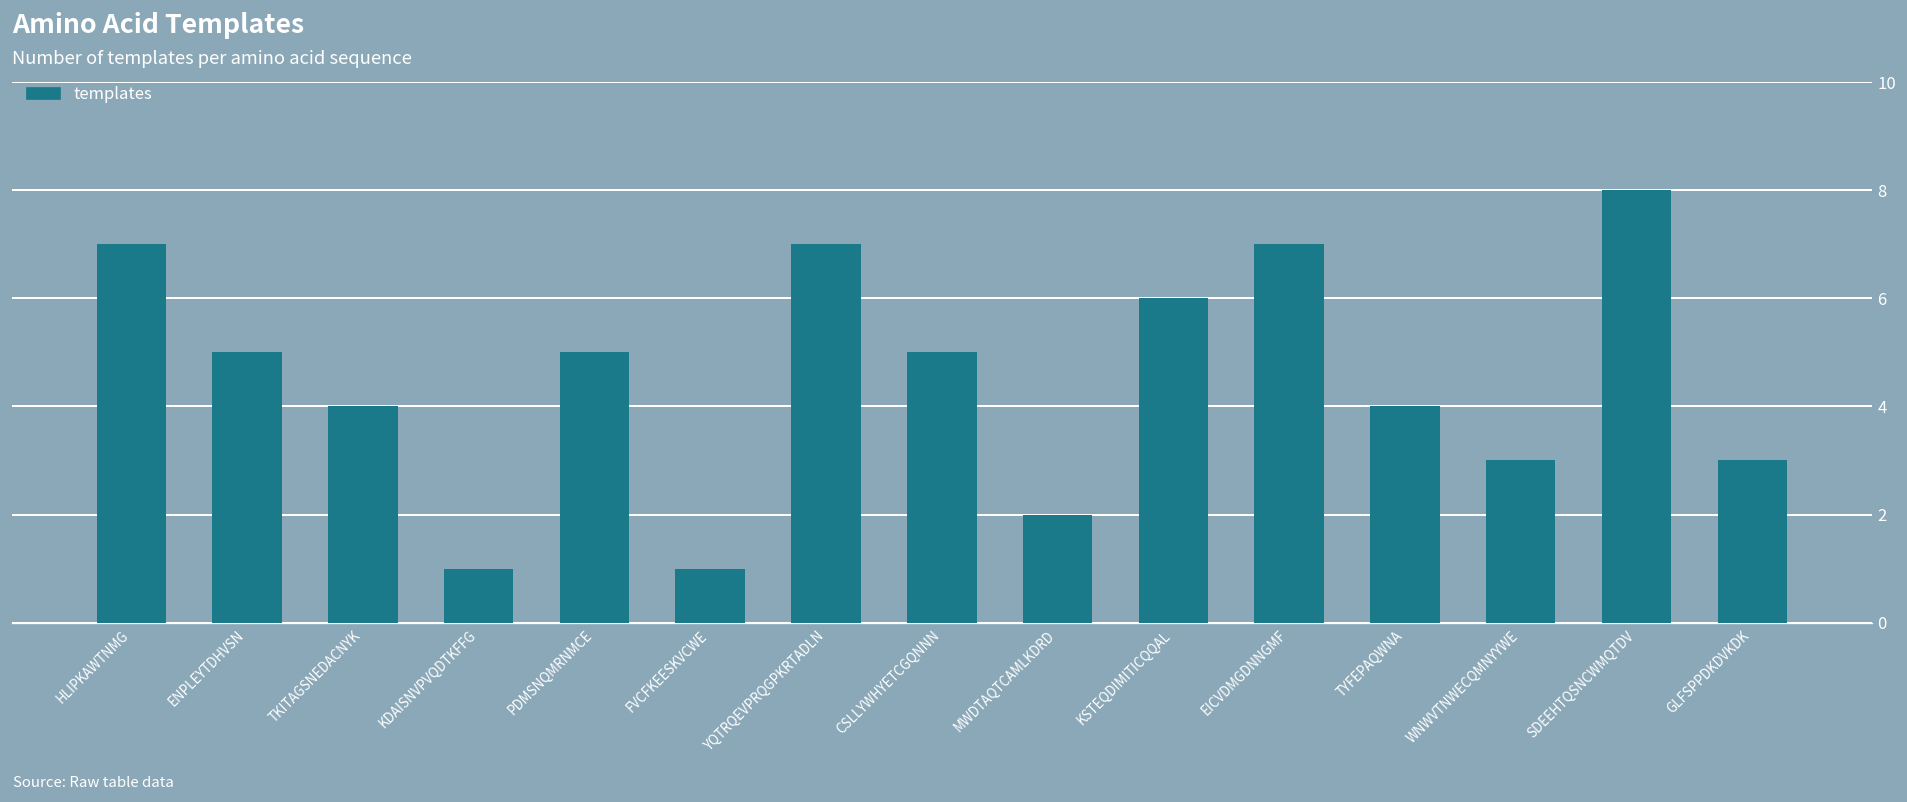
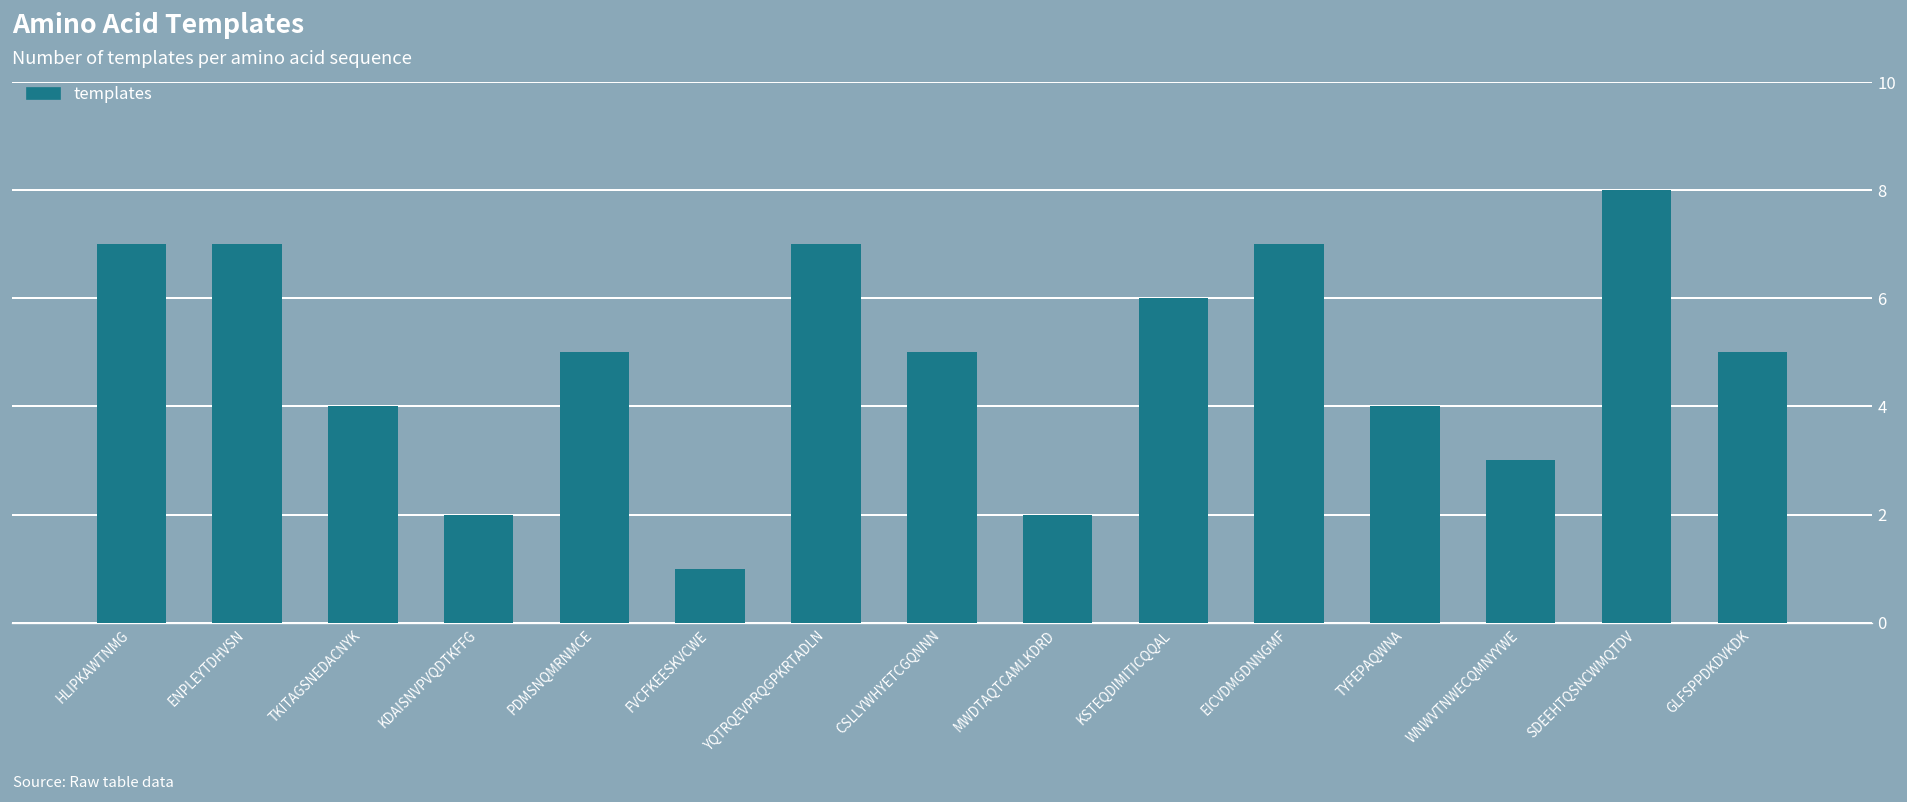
ENPLEYTDHVSN: 5 -> 7
KDAISNVPVQDTKFFG: 1 -> 2
GLFSPPDKDVKDK: 3 -> 5
